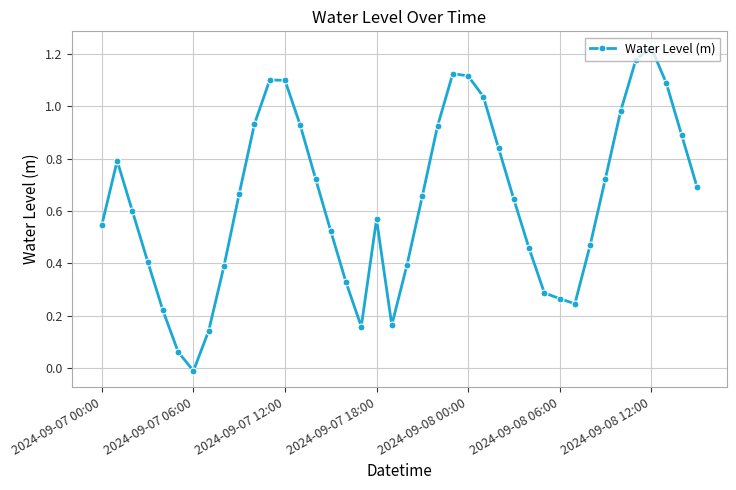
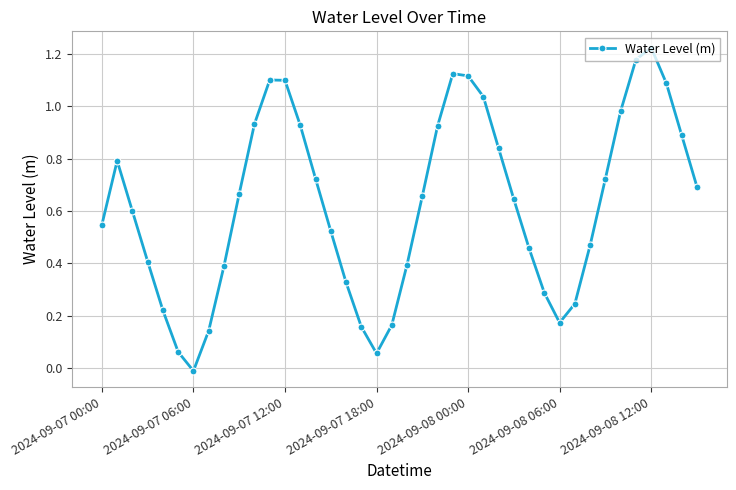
2024-09-07 18:00: 0.57 -> 0.06
2024-09-08 06:00: 0.27 -> 0.17
